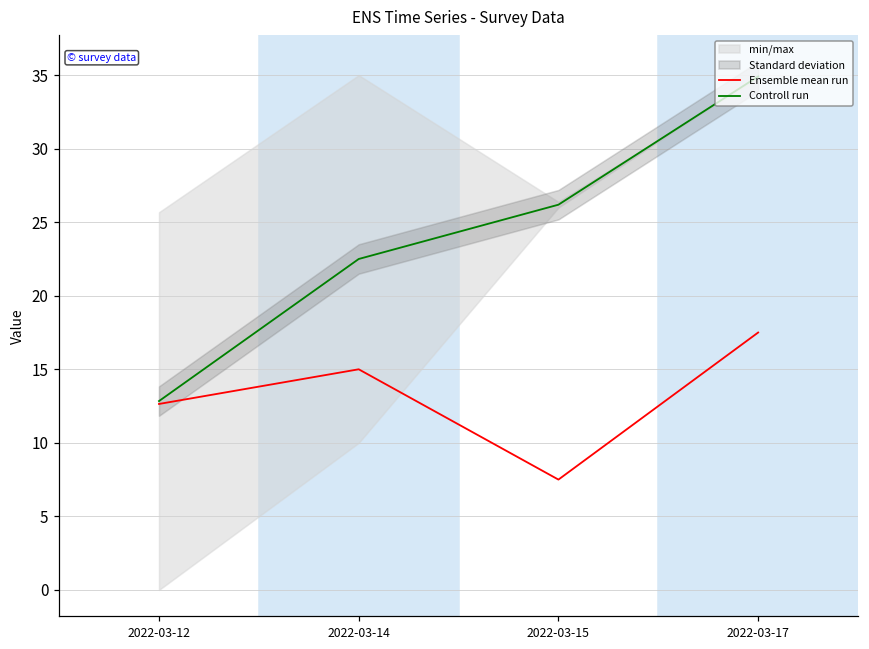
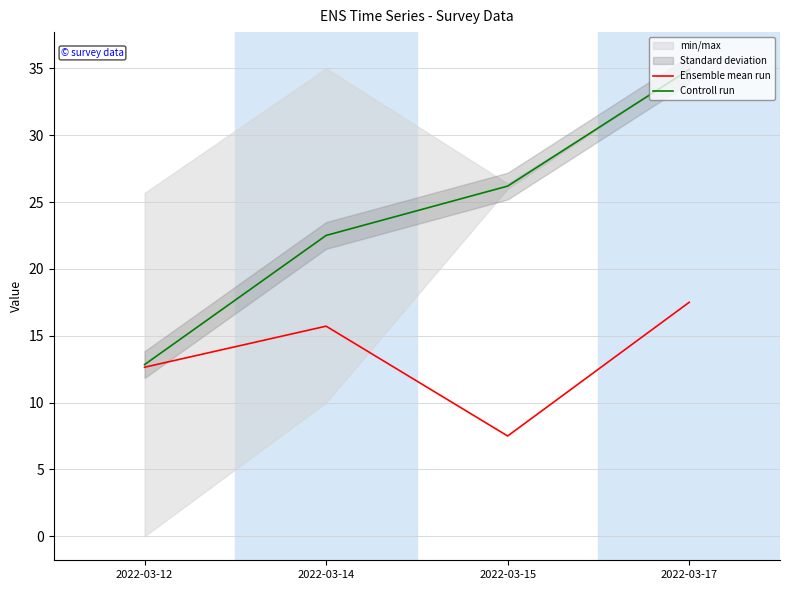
Ensemble mean run, 2022-03-14: 15.0 -> 15.7
